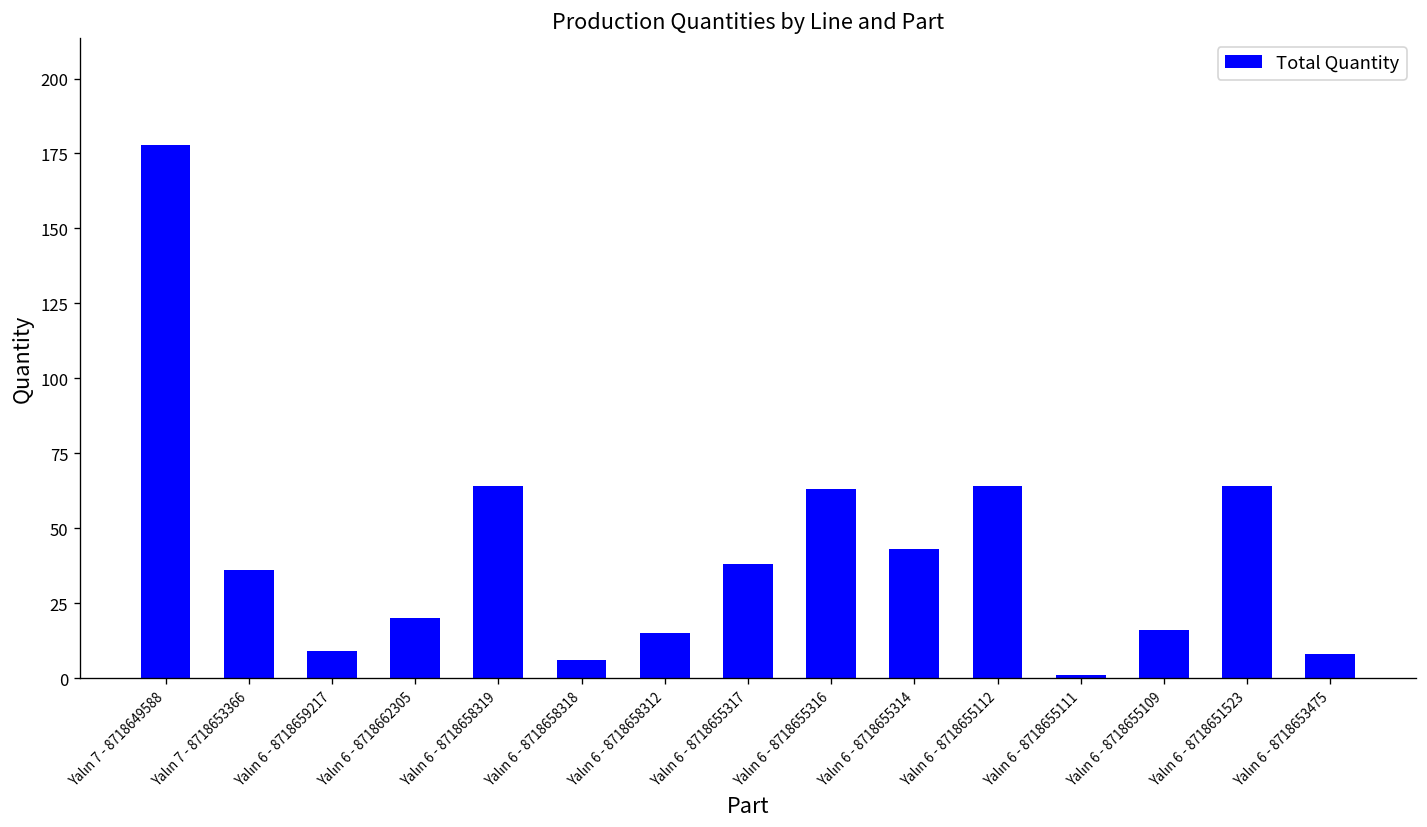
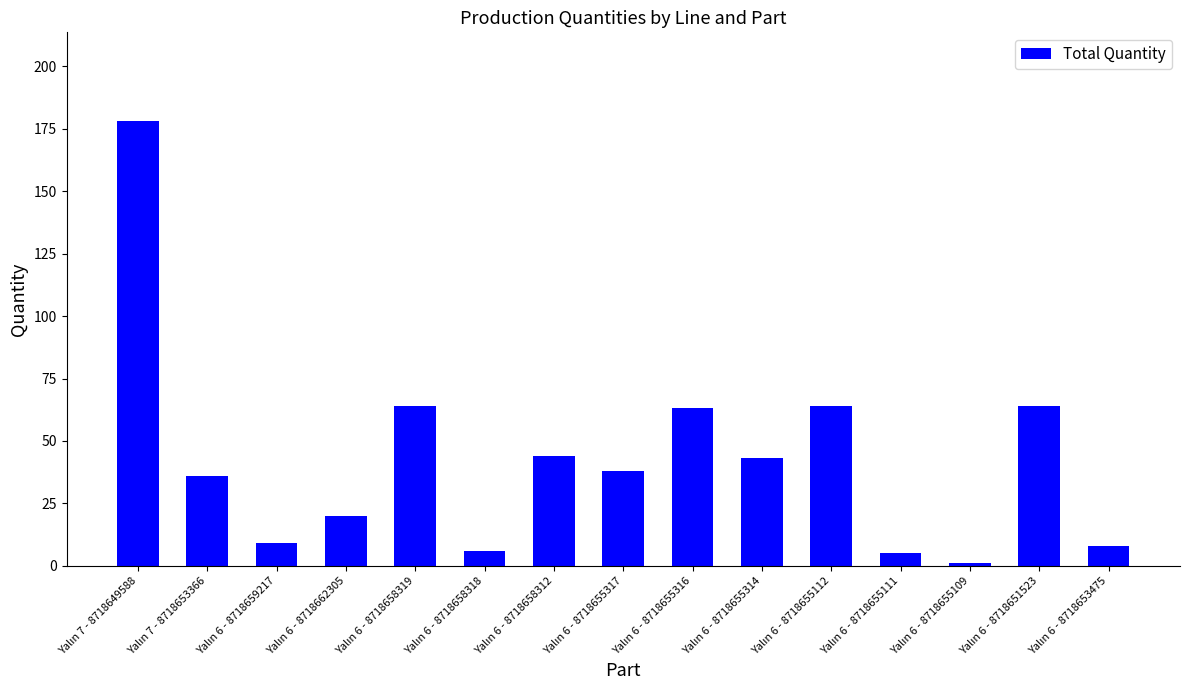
Yalın 6 - 8718658312: 15 -> 44
Yalın 6 - 8718655111: 1 -> 5
Yalın 6 - 8718655109: 16 -> 1
